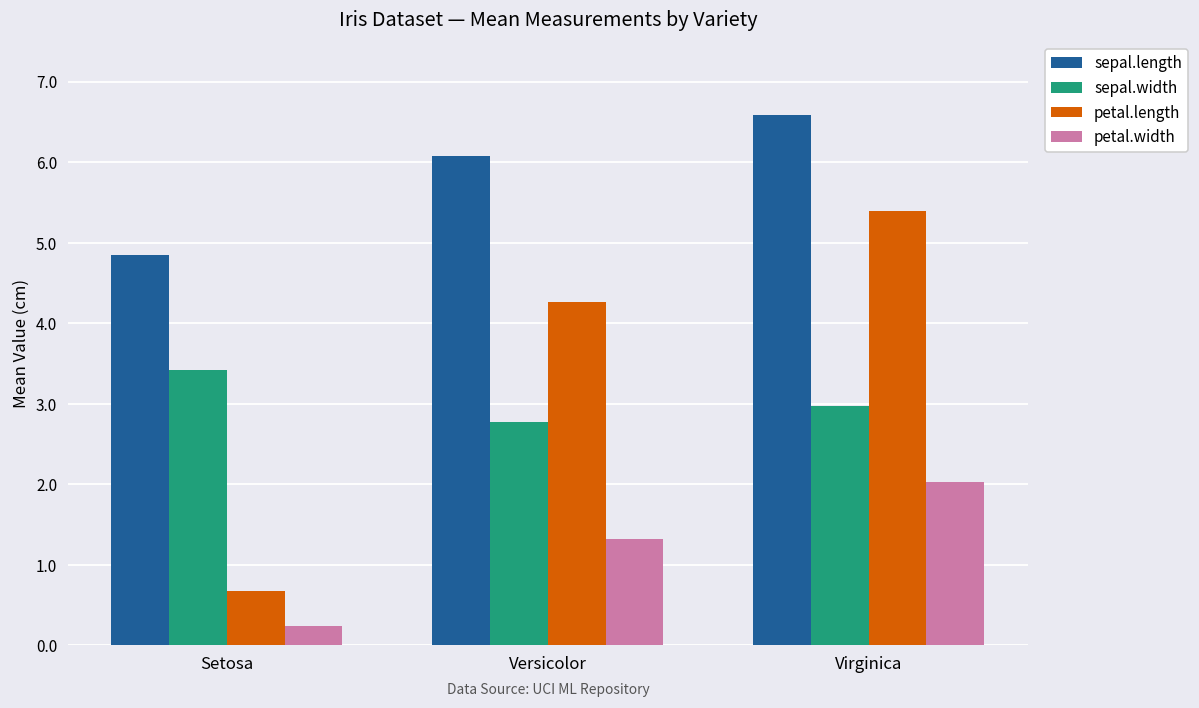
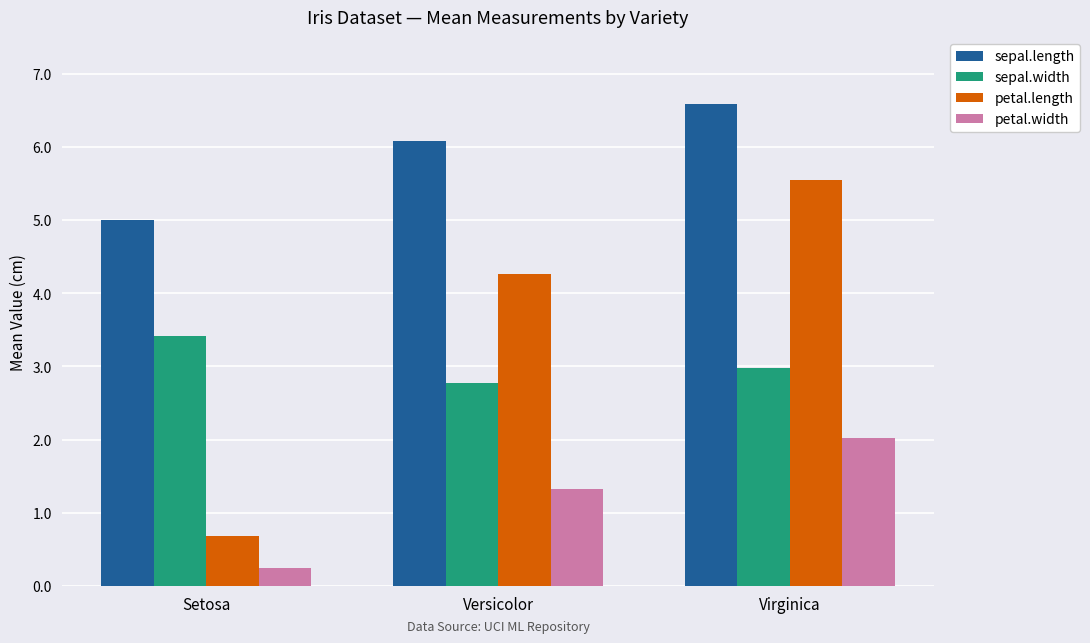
sepal.length, Setosa: 4.9 -> 5.0
petal.length, Virginica: 5.4 -> 5.6
